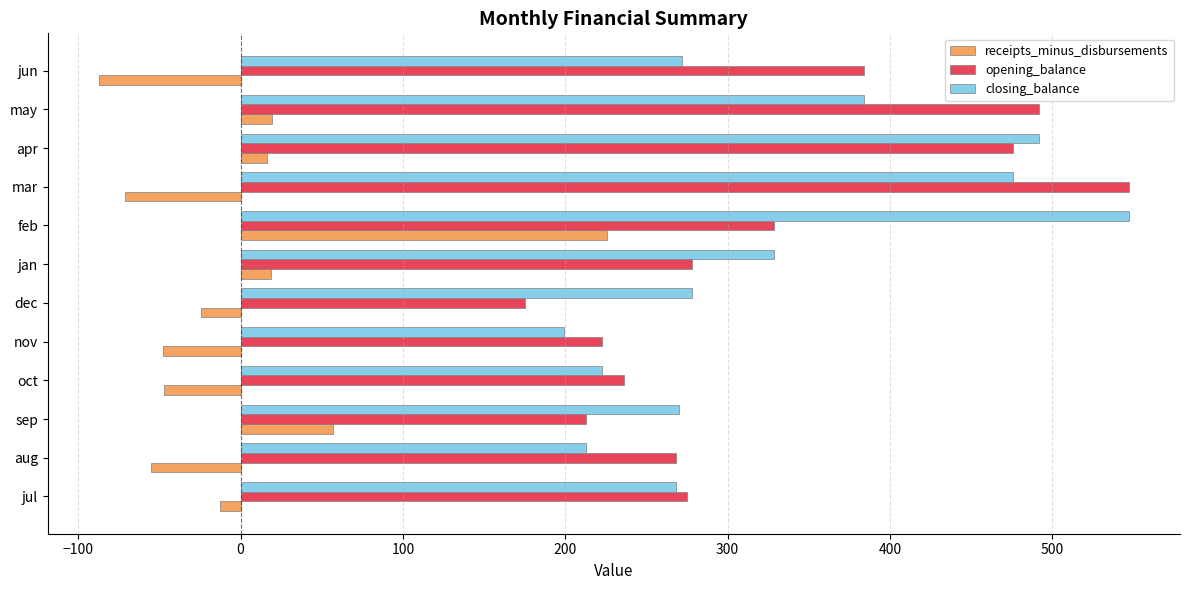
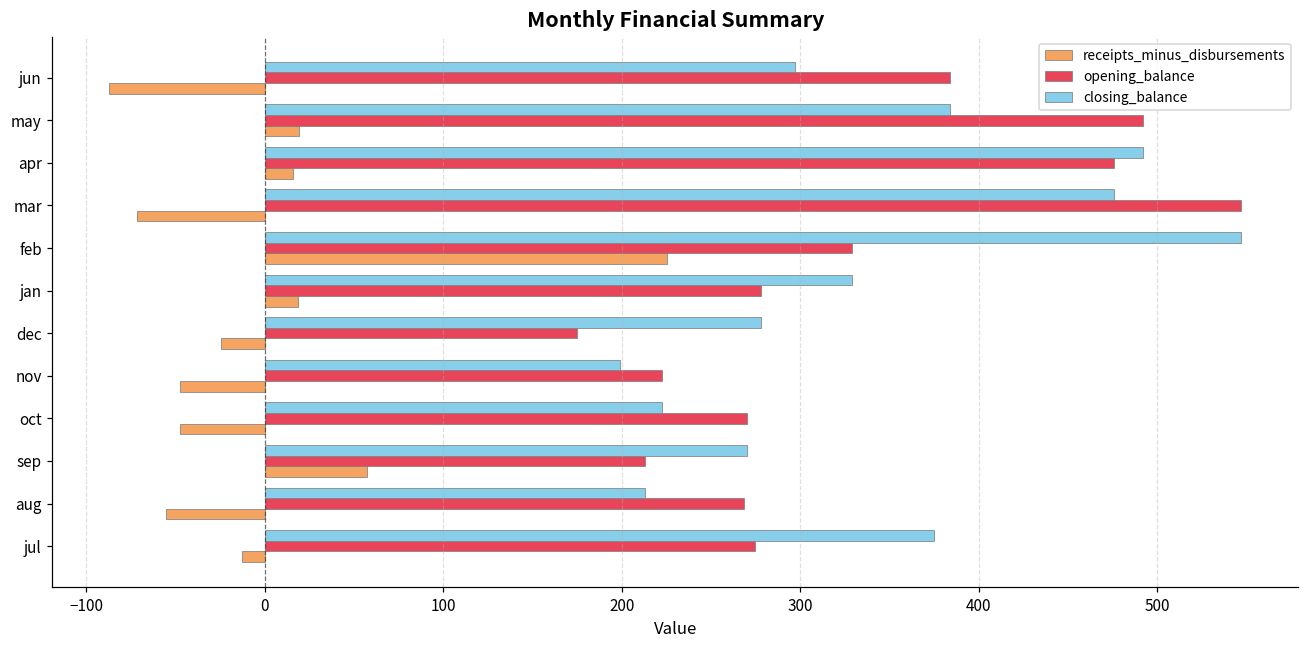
closing_balance, jun: 272 -> 297
opening_balance, oct: 236 -> 270
closing_balance, jul: 268 -> 375
